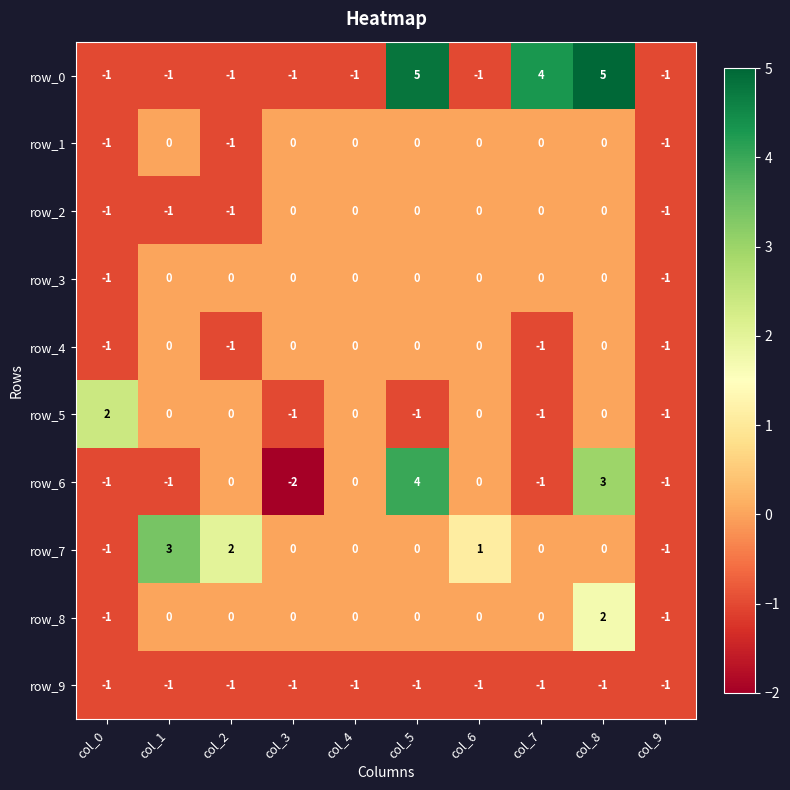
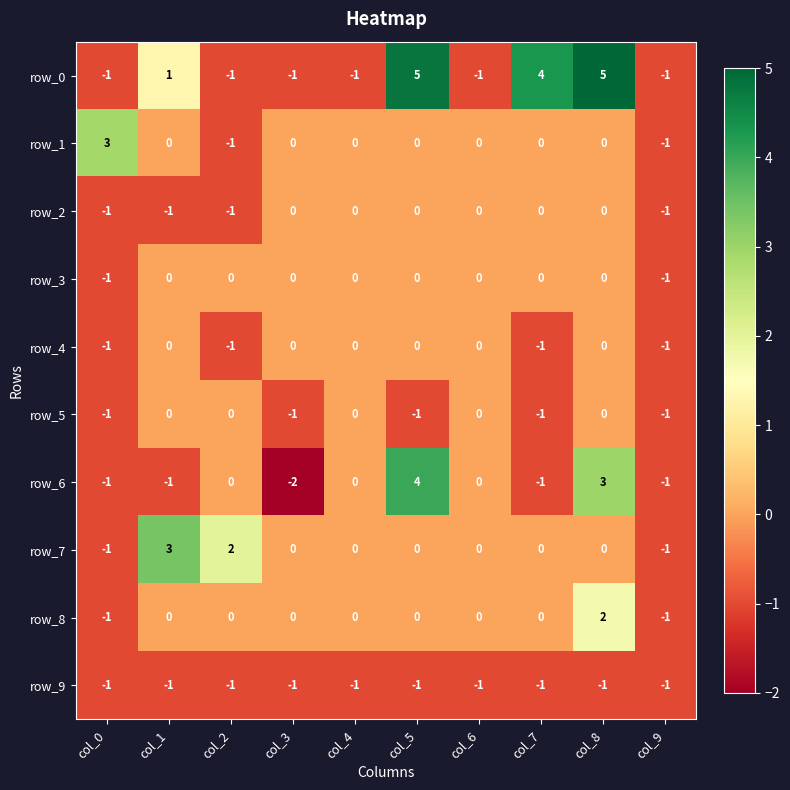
row_0, col_1: -1 -> 1
row_1, col_0: -1 -> 3
row_5, col_0: 2 -> -1
row_7, col_6: 1 -> 0
